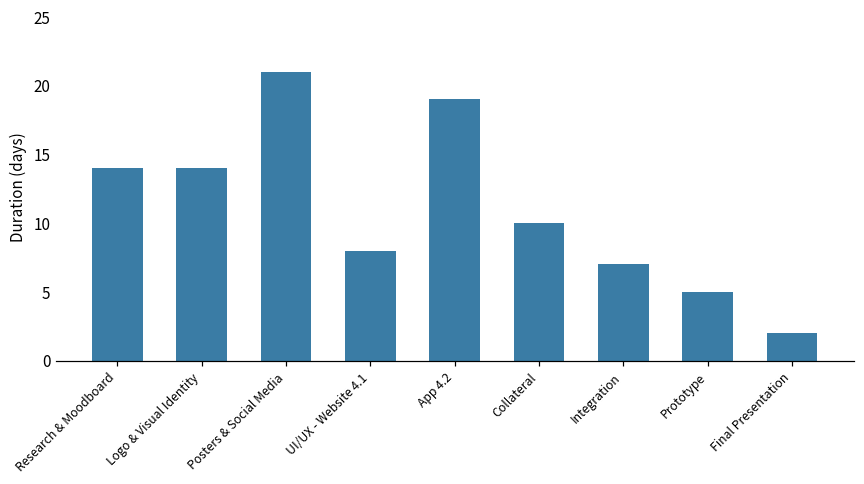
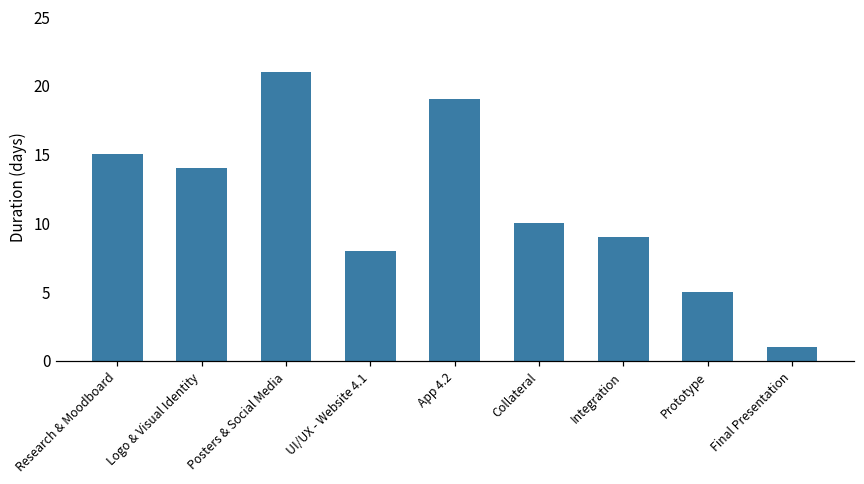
Research & Moodboard: 14 -> 15
Integration: 7 -> 9
Final Presentation: 2 -> 1
